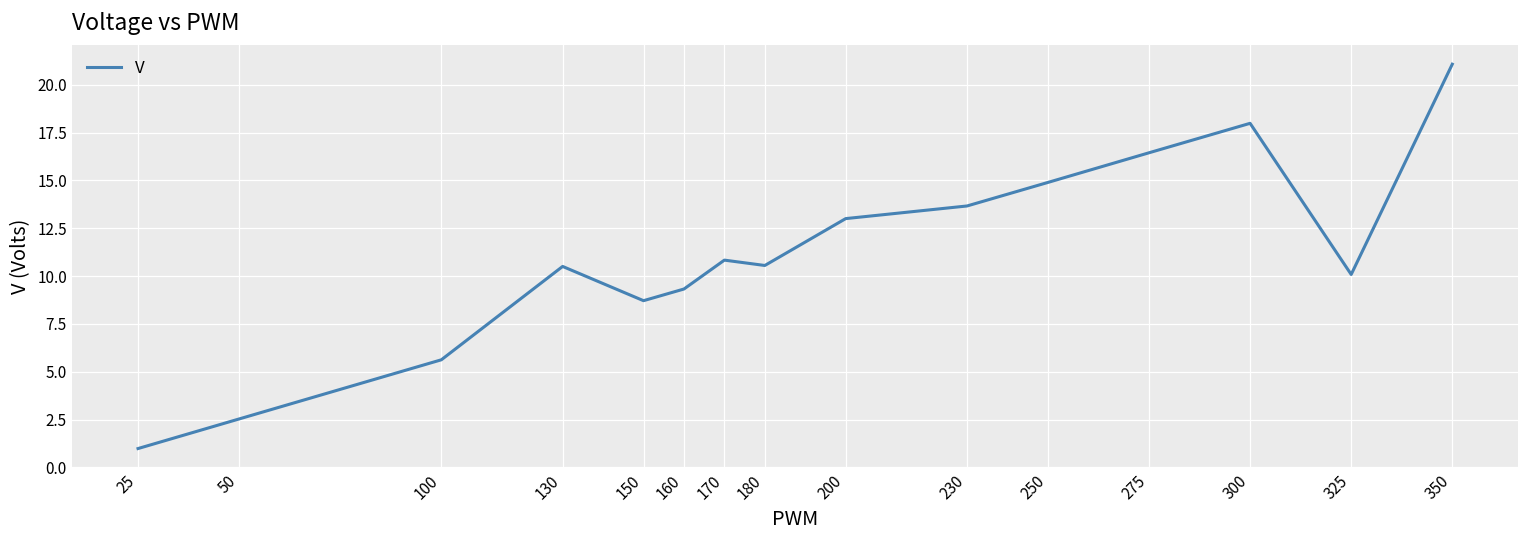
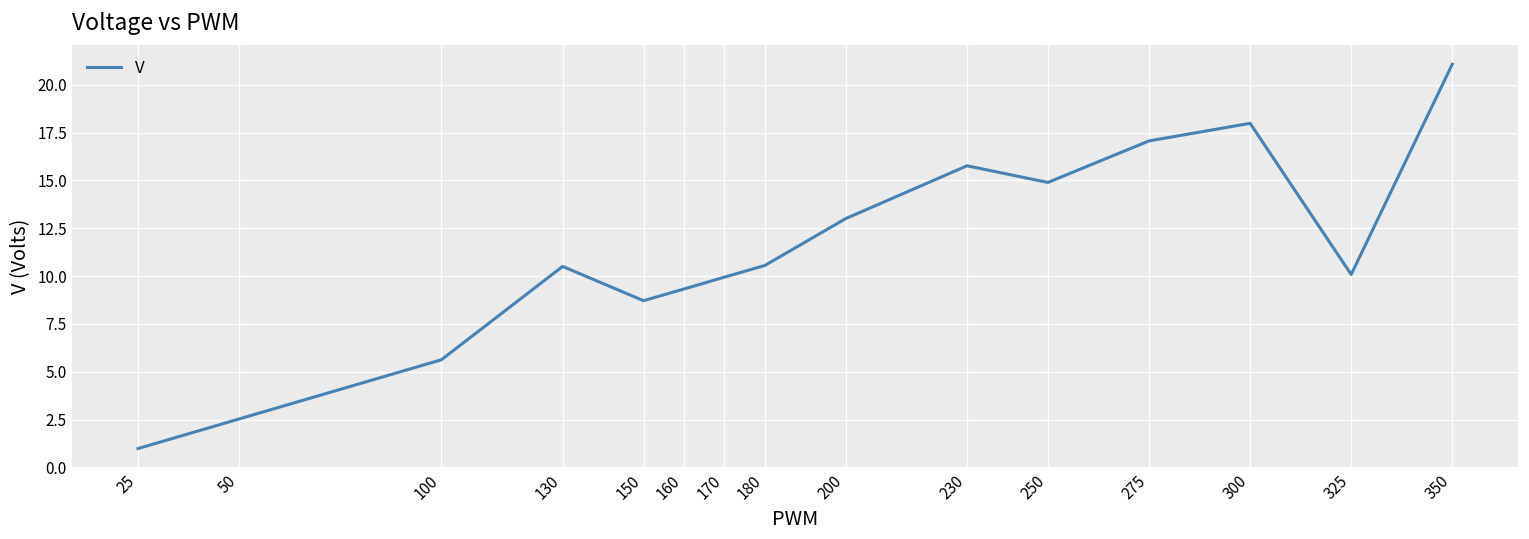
170: 10.8 -> 9.9
230: 13.7 -> 15.8
275: 16.4 -> 17.1
